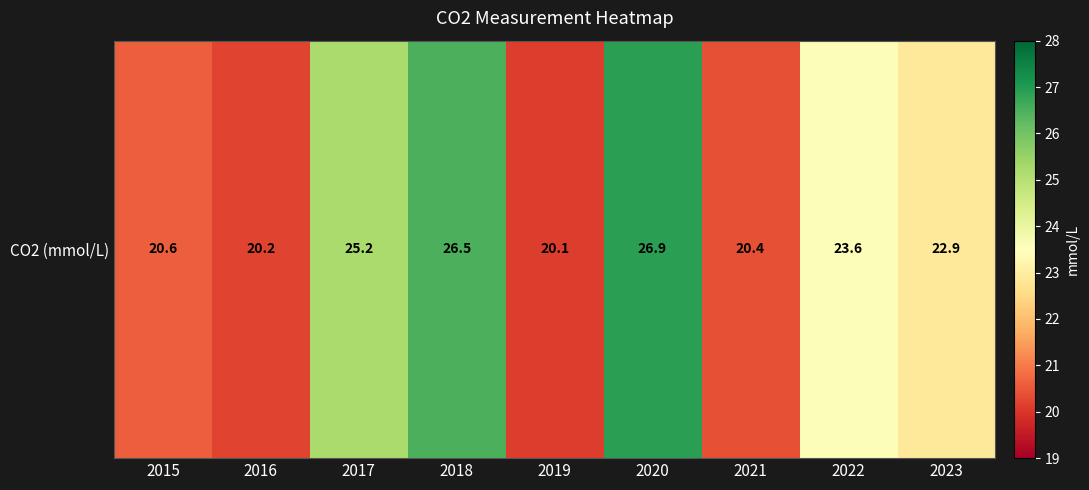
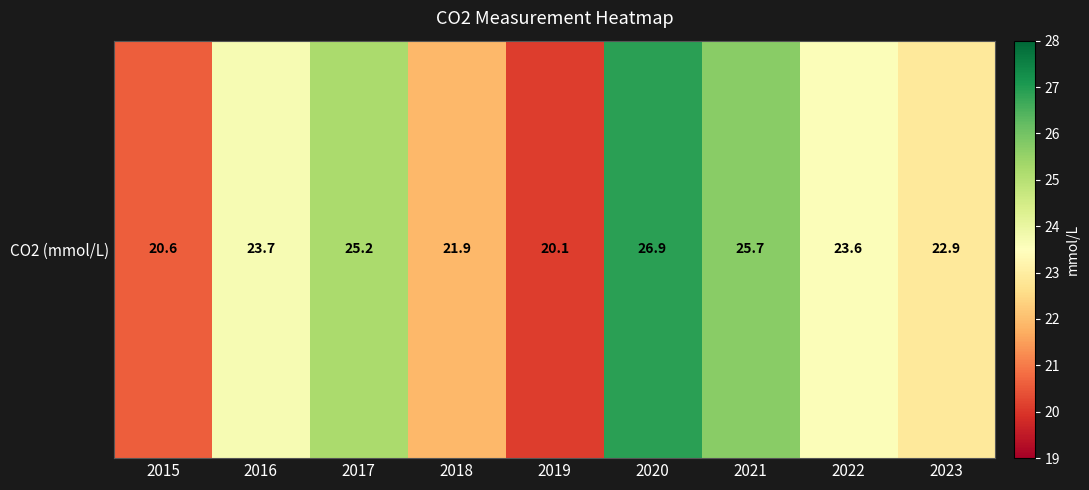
CO2 (mmol/L), 2016: 20.2 -> 23.7
CO2 (mmol/L), 2018: 26.5 -> 21.9
CO2 (mmol/L), 2021: 20.4 -> 25.7
